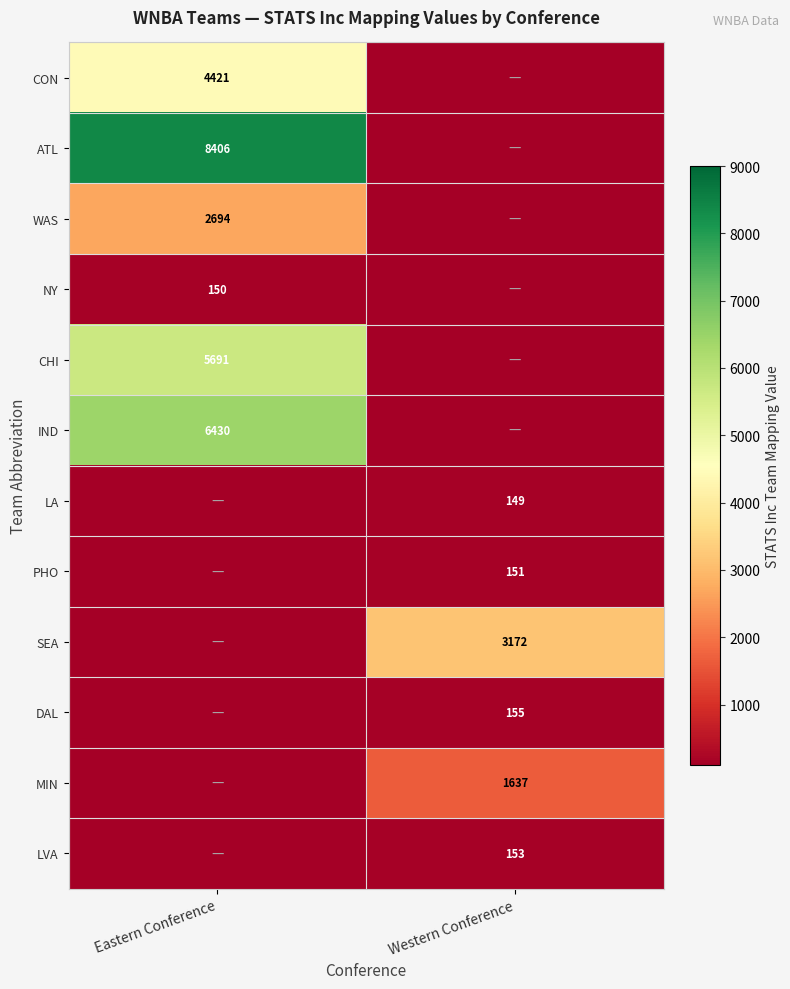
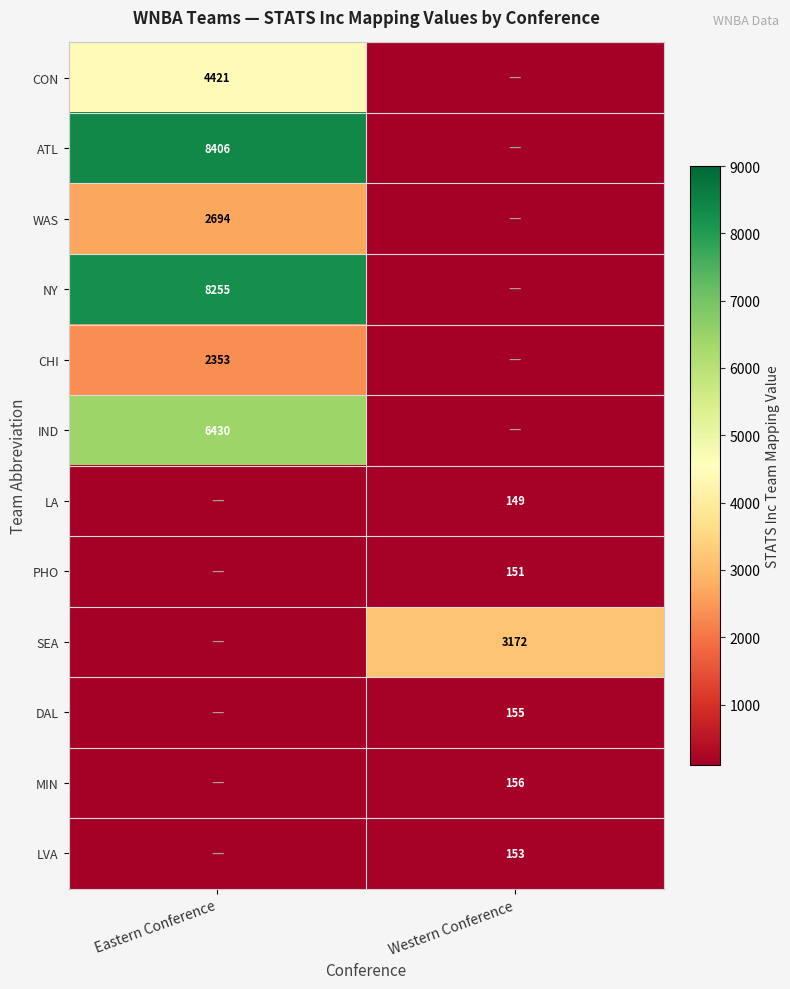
NY, Eastern Conference: 150 -> 8255
CHI, Eastern Conference: 5691 -> 2353
MIN, Western Conference: 1637 -> 156
